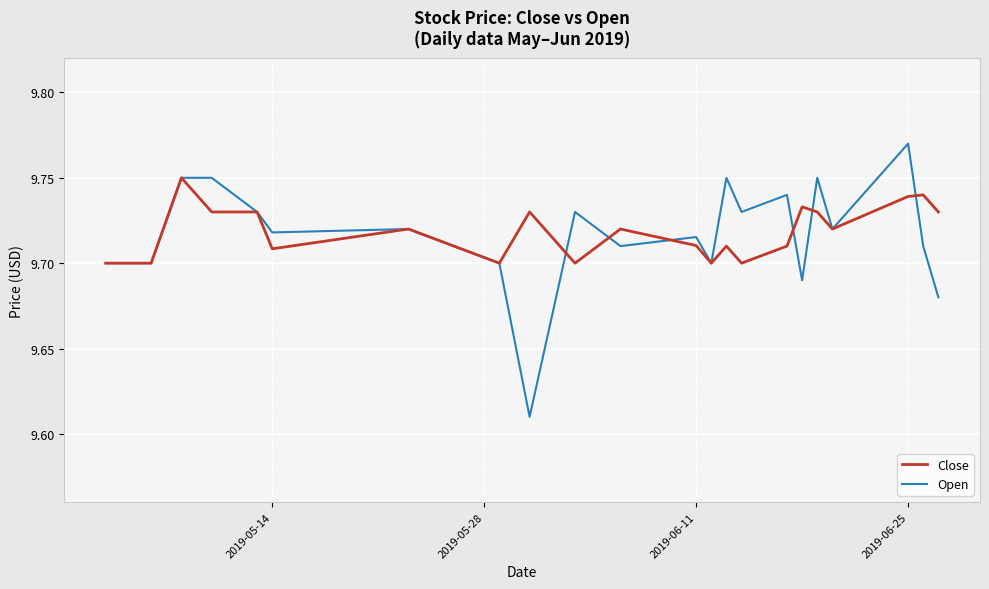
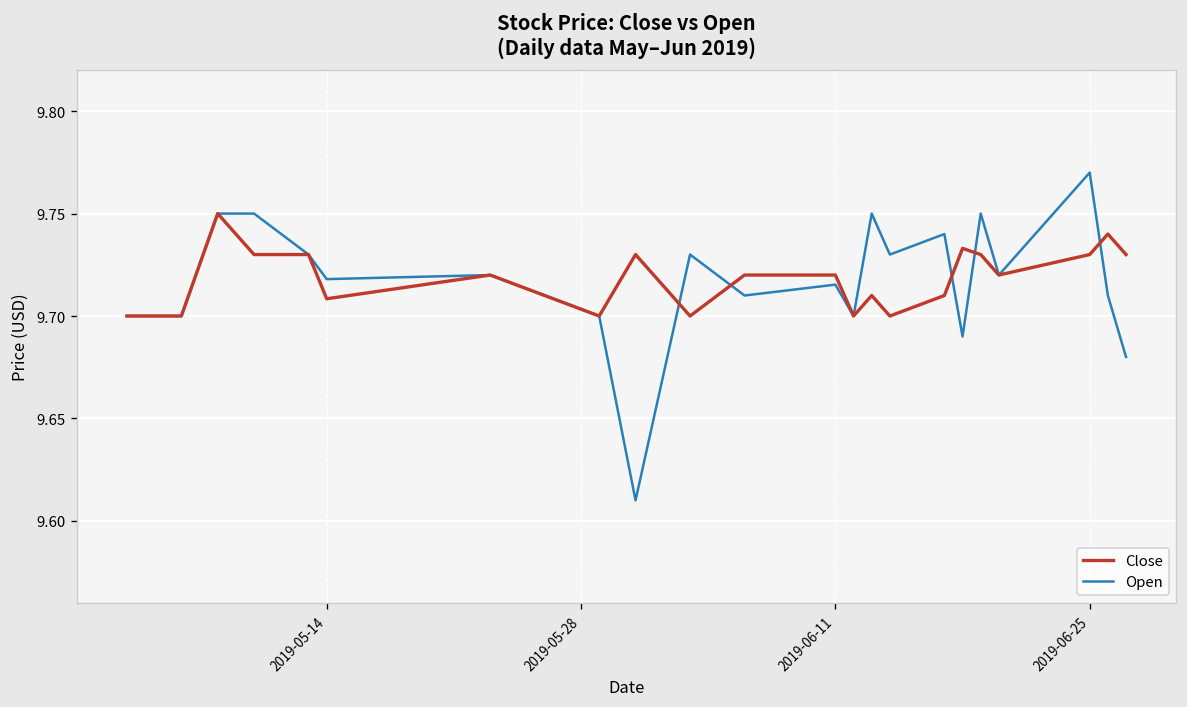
Close, 2019-06-11: 9.710 -> 9.720
Close, 2019-06-25: 9.739 -> 9.730
